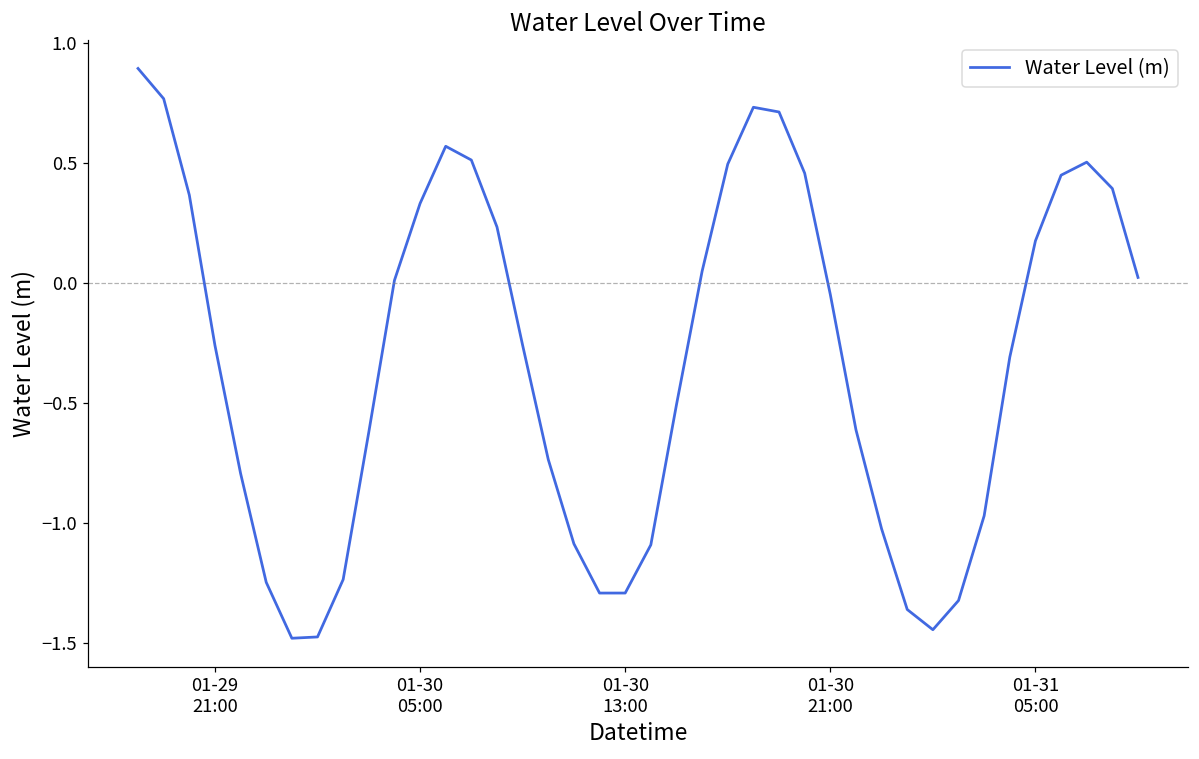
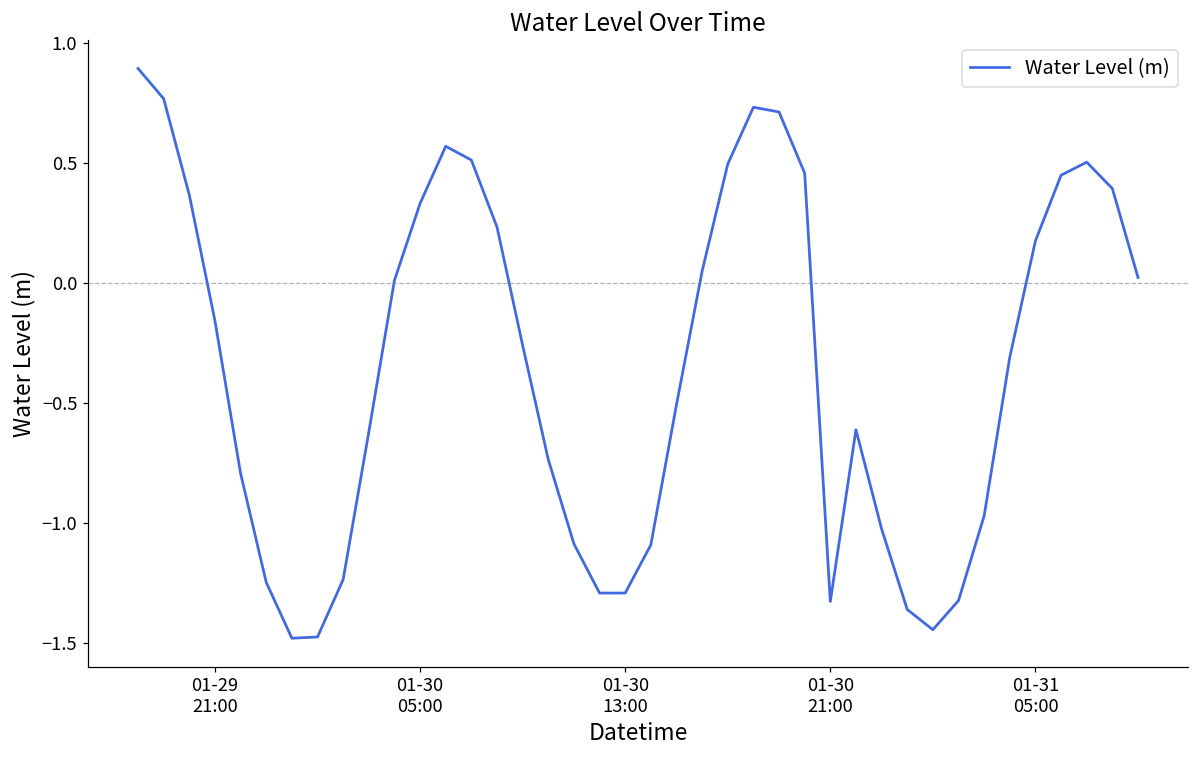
01-29 21:00: -0.26 -> -0.16
01-30 21:00: -0.05 -> -1.33
